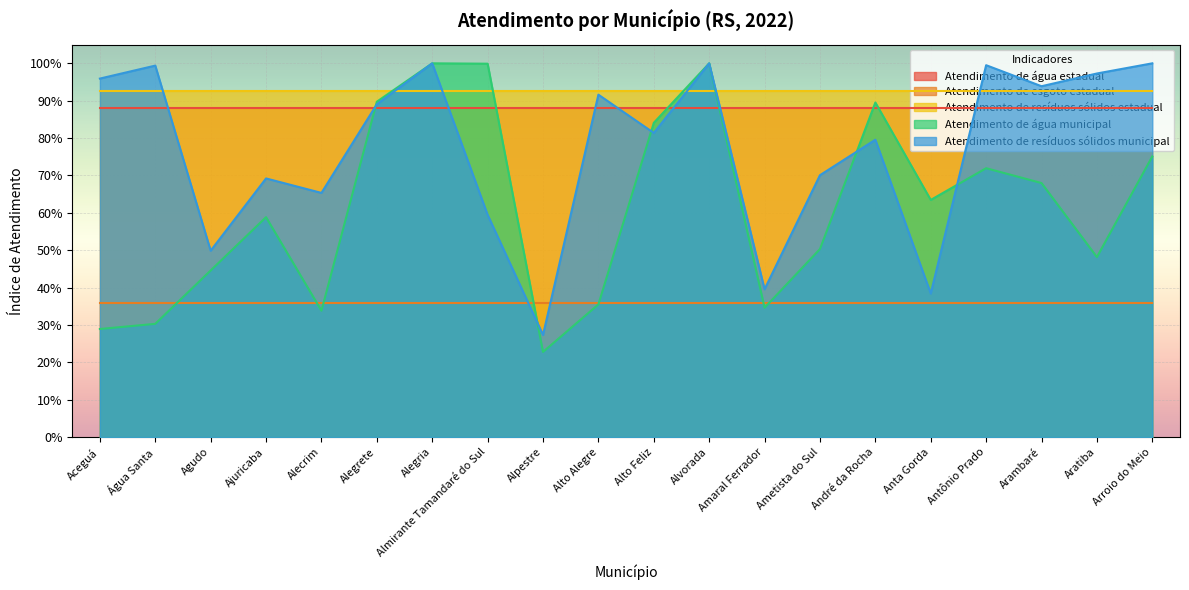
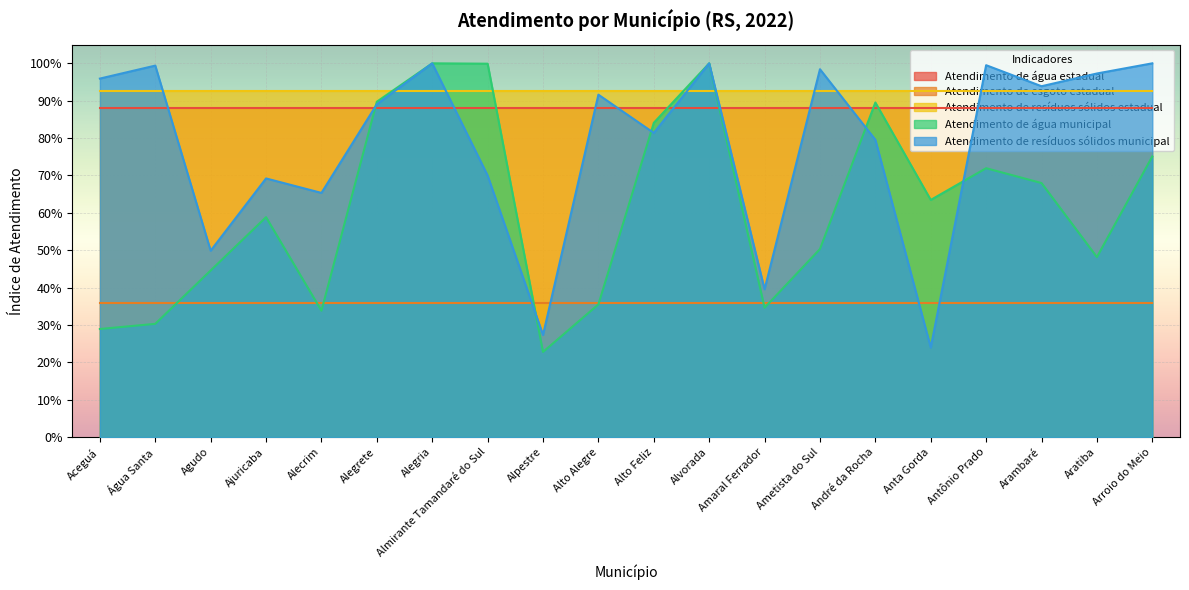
Atendimento de resíduos sólidos municipal, Almirante Tamandaré do Sul: 59% -> 70%
Atendimento de resíduos sólidos municipal, Ametista do Sul: 70% -> 98%
Atendimento de resíduos sólidos municipal, Anta Gorda: 38% -> 24%
